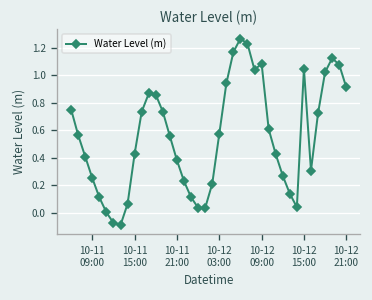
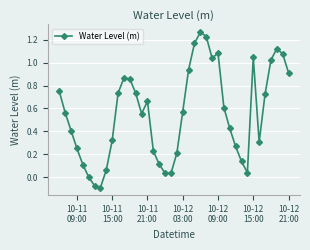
10-11 15:00: 0.43 -> 0.32
10-11 21:00: 0.38 -> 0.66
